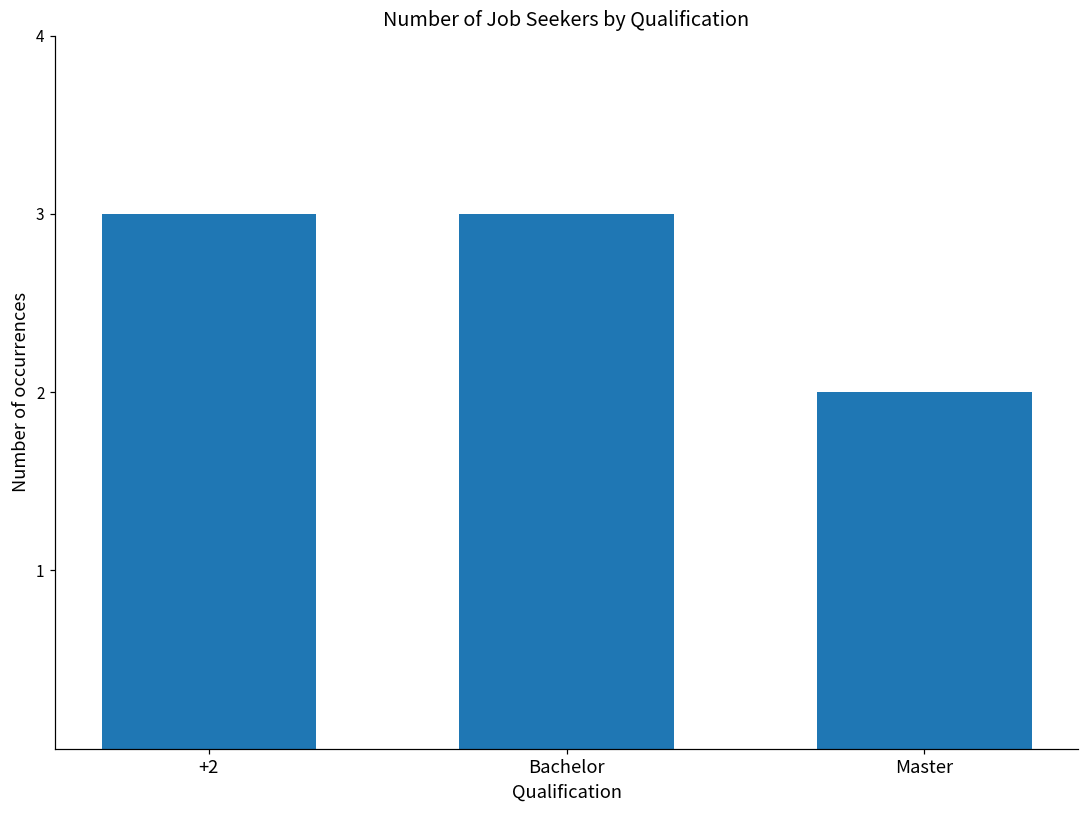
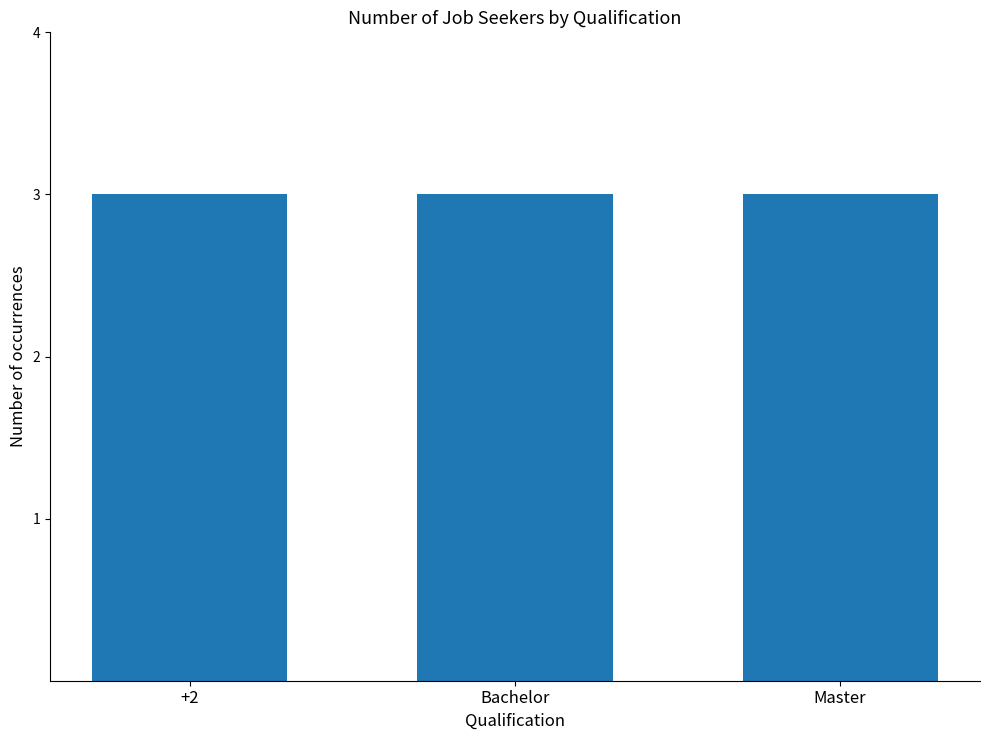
Master: 2 -> 3
